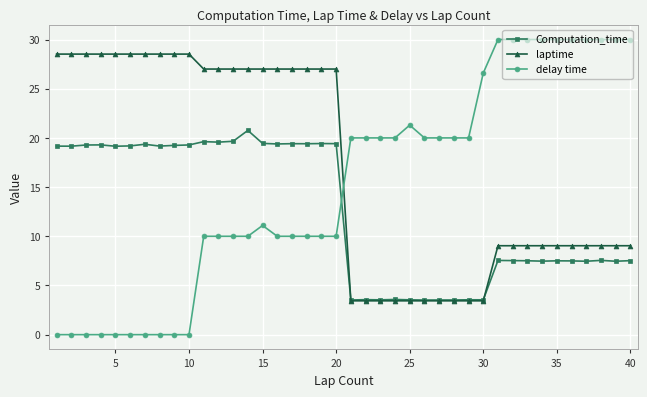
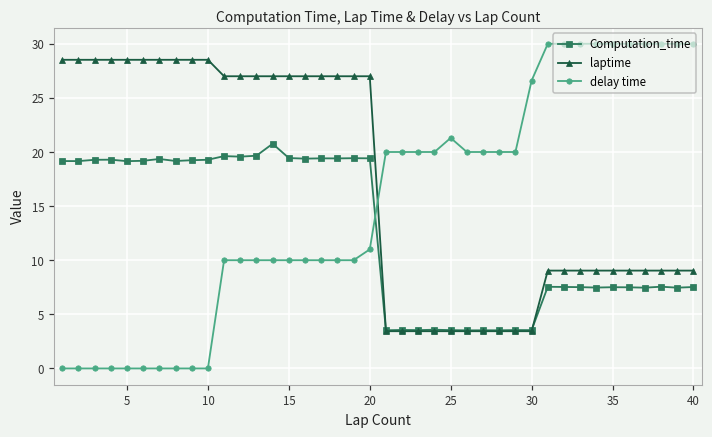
delay time, 15: 11 -> 10
delay time, 20: 10 -> 11
